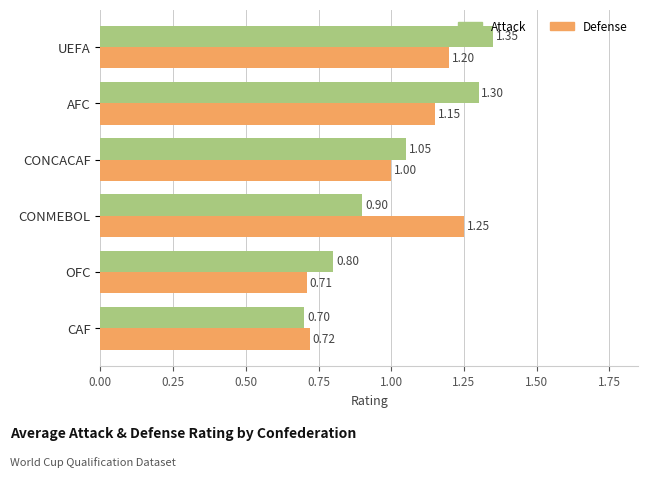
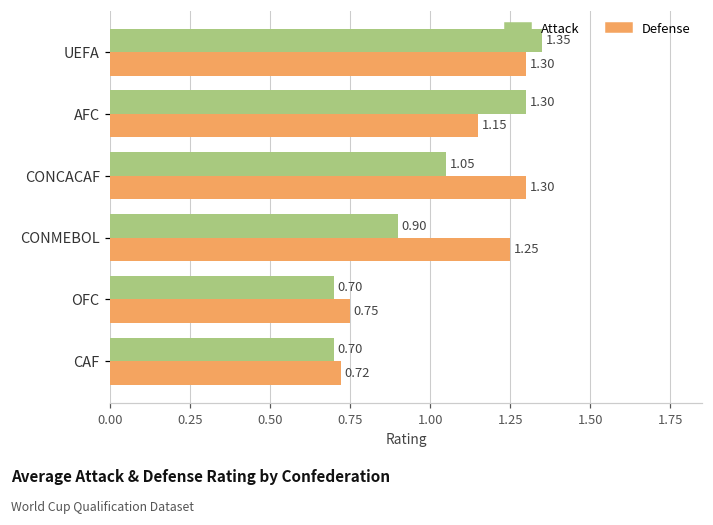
Defense, UEFA: 1.20 -> 1.30
Defense, CONCACAF: 1.00 -> 1.30
Attack, OFC: 0.80 -> 0.70
Defense, OFC: 0.71 -> 0.75
